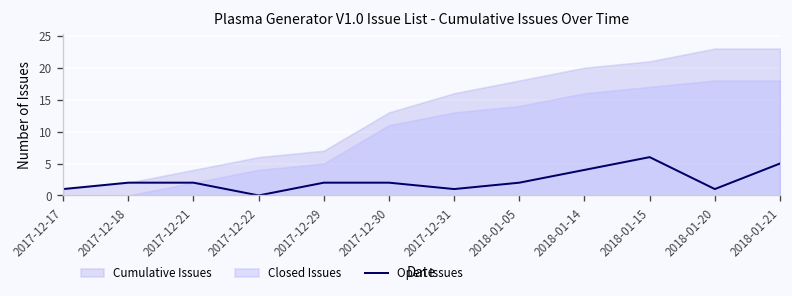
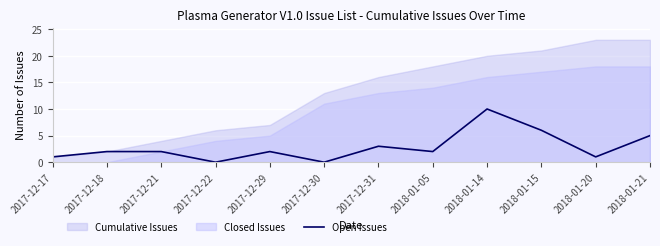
Open Issues, 2017-12-30: 2 -> 0
Open Issues, 2017-12-31: 1 -> 3
Open Issues, 2018-01-14: 4 -> 10
